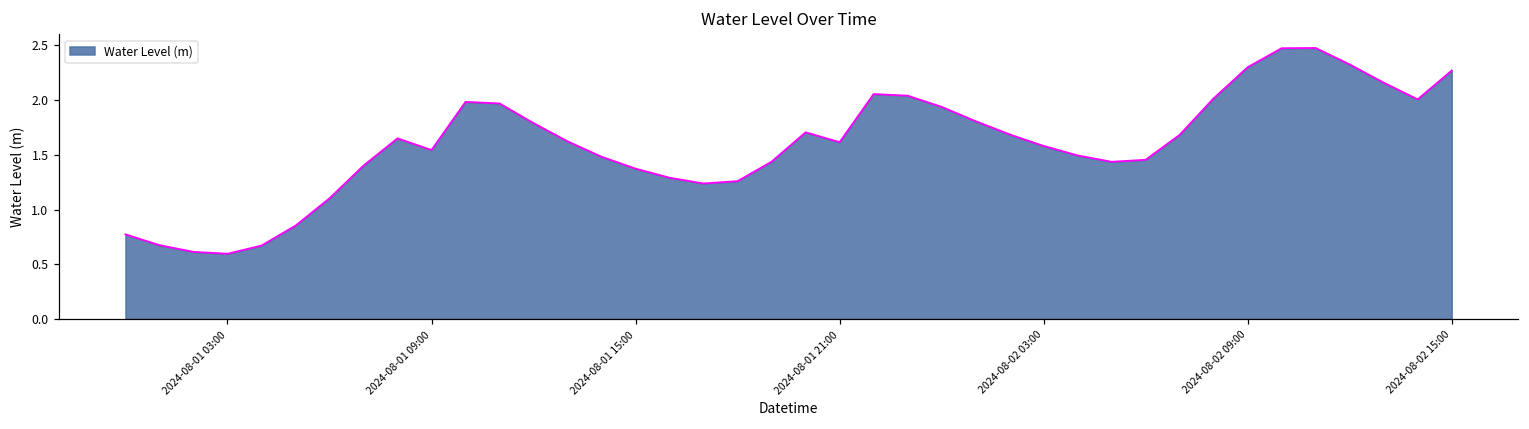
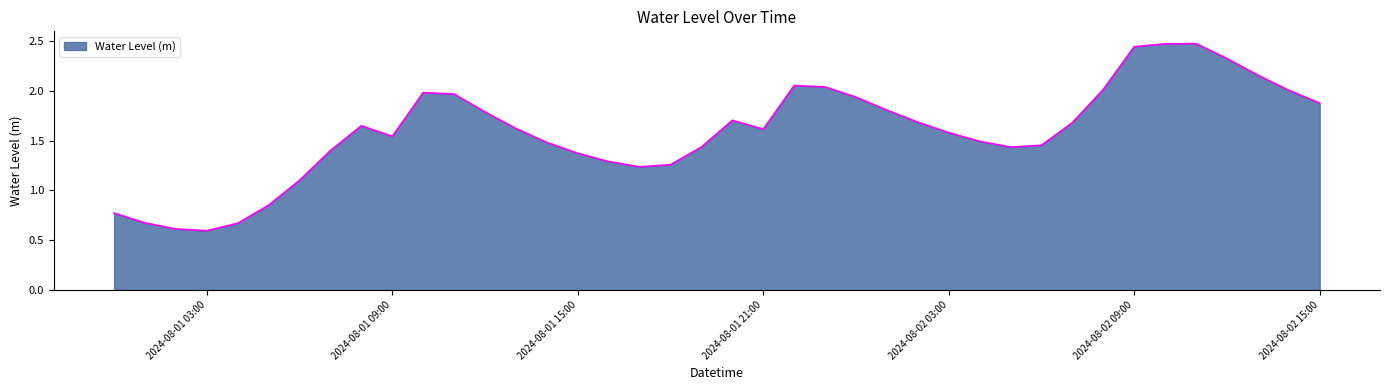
2024-08-02 09:00: 2.3 -> 2.4
2024-08-02 15:00: 2.3 -> 1.9
